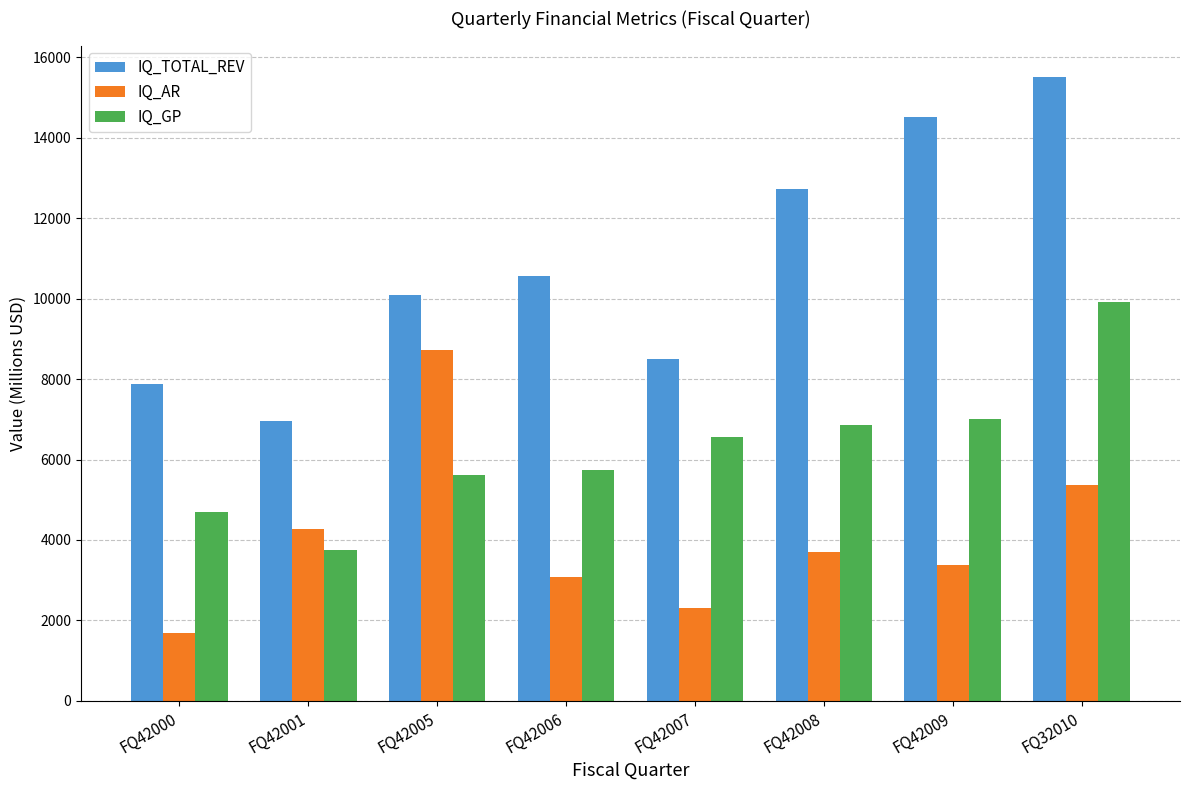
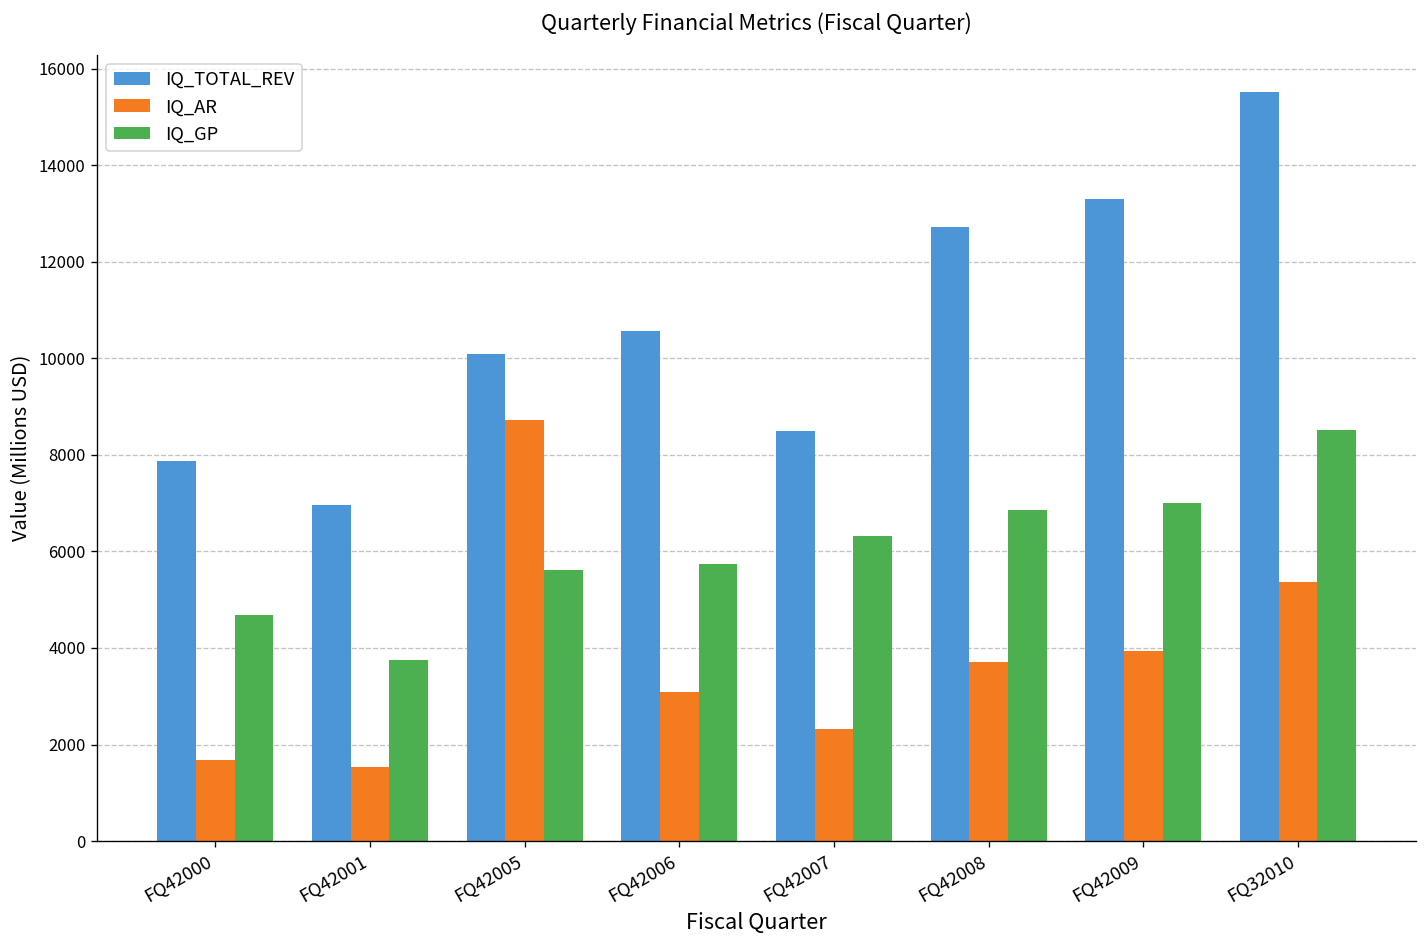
IQ_AR, FQ42001: 4300 -> 1500
IQ_GP, FQ42007: 6600 -> 6300
IQ_TOTAL_REV, FQ42009: 14500 -> 13300
IQ_AR, FQ42009: 3400 -> 3900
IQ_GP, FQ32010: 9900 -> 8500
